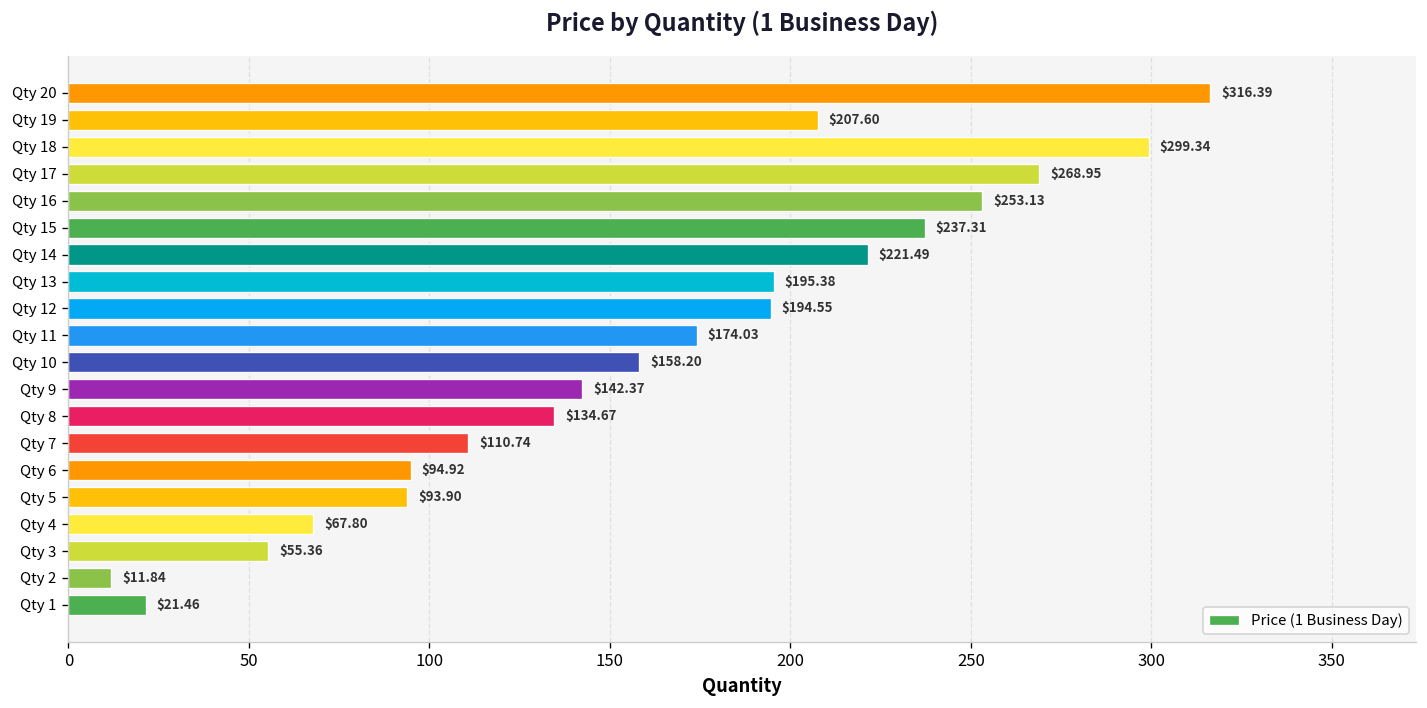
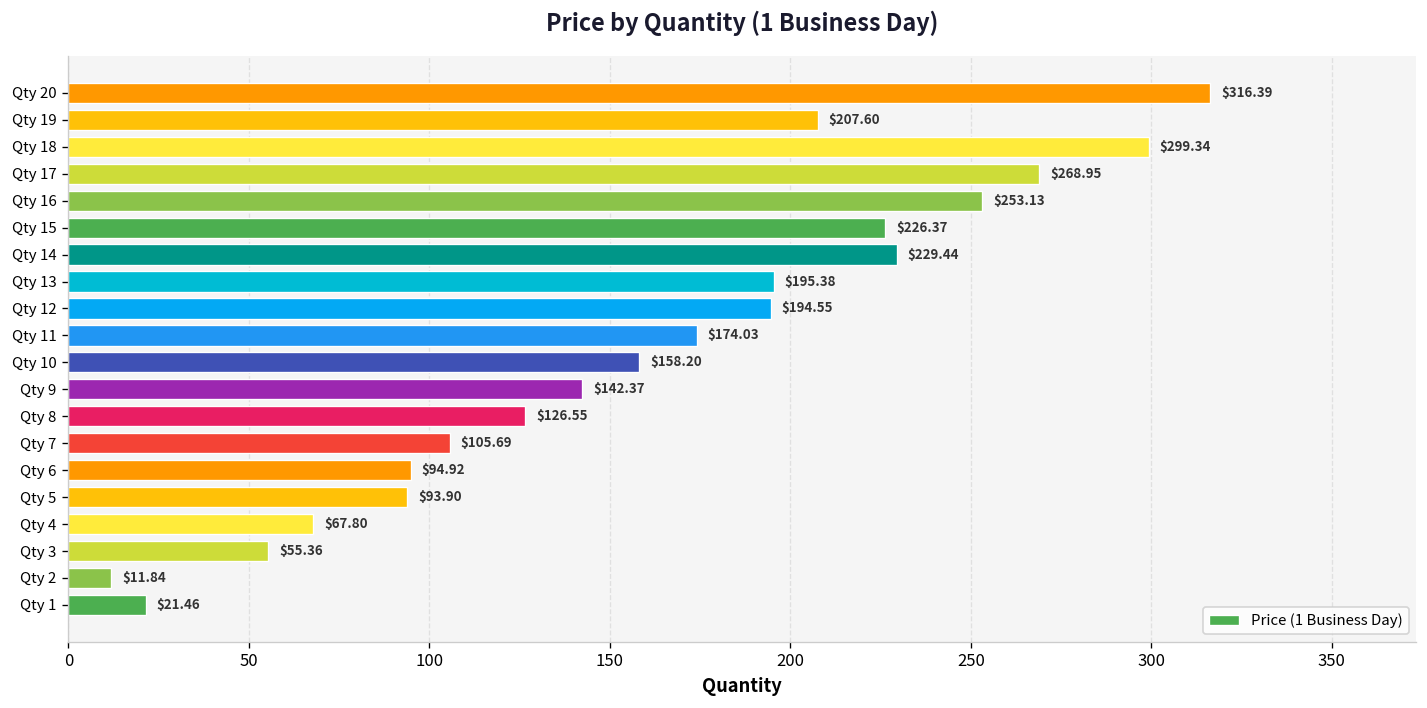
Qty 15: $237.31 -> $226.37
Qty 14: $221.49 -> $229.44
Qty 8: $134.67 -> $126.55
Qty 7: $110.74 -> $105.69
